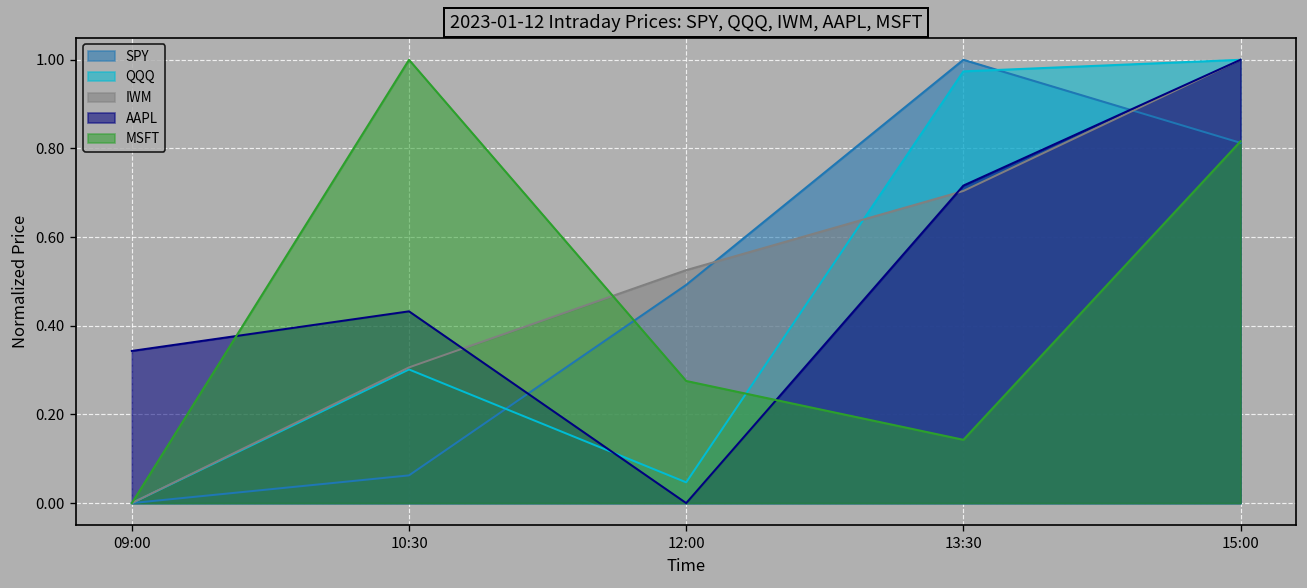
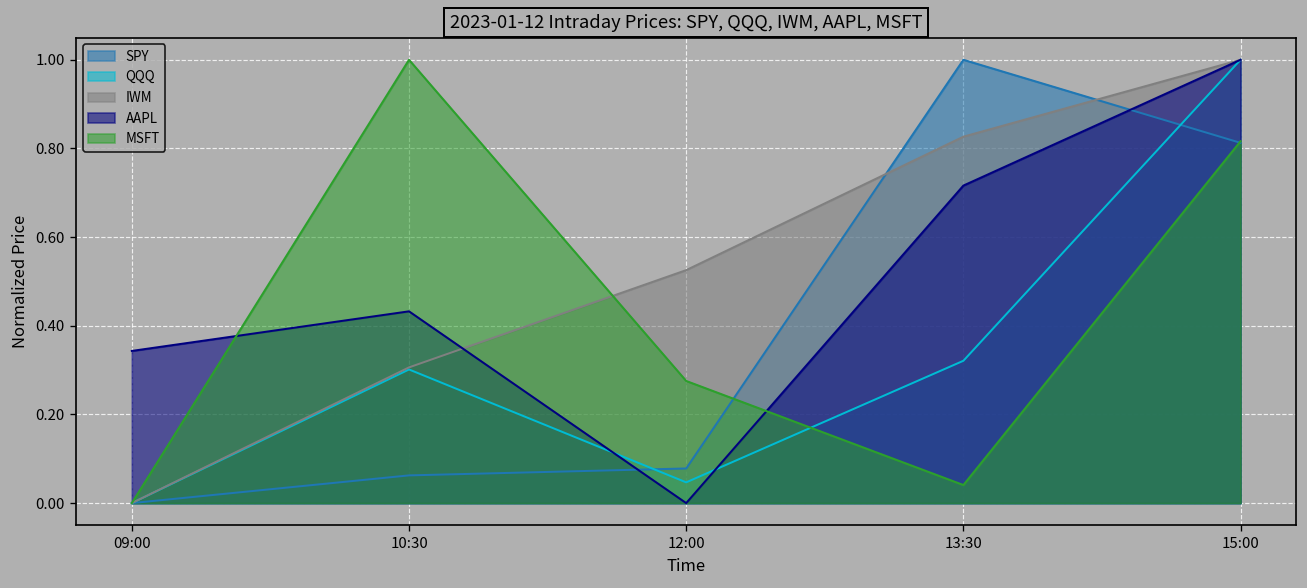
SPY, 12:00: 0.49 -> 0.08
QQQ, 13:30: 0.97 -> 0.32
IWM, 13:30: 0.70 -> 0.83
MSFT, 13:30: 0.14 -> 0.04
